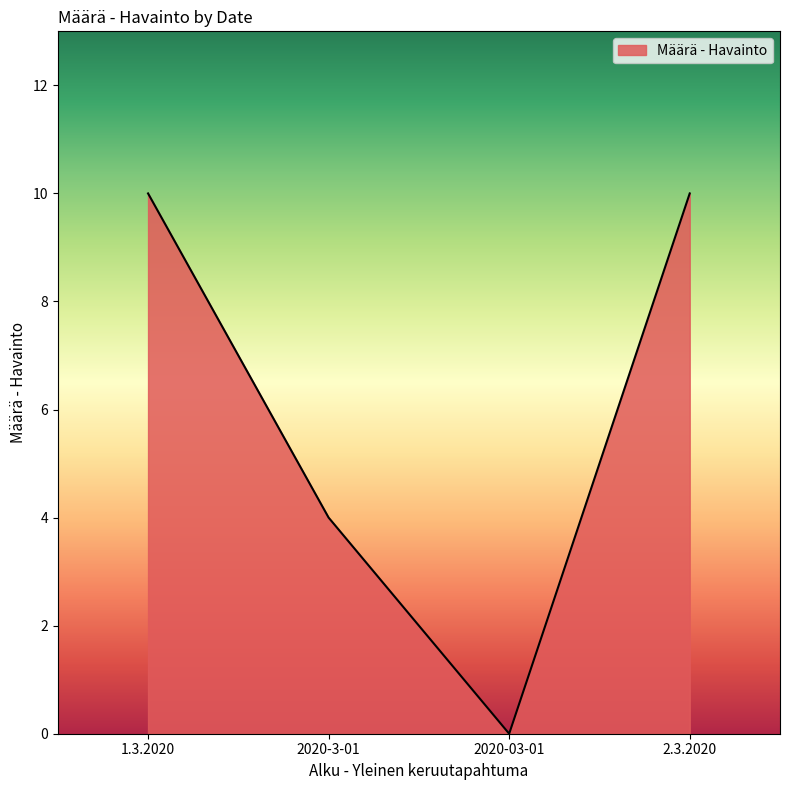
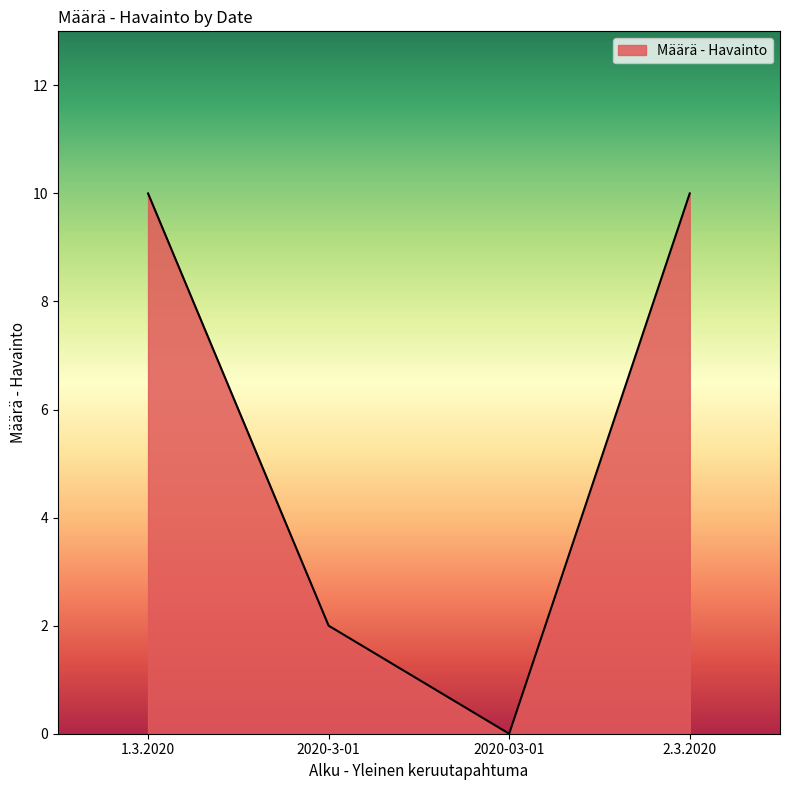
2020-3-01: 4 -> 2
